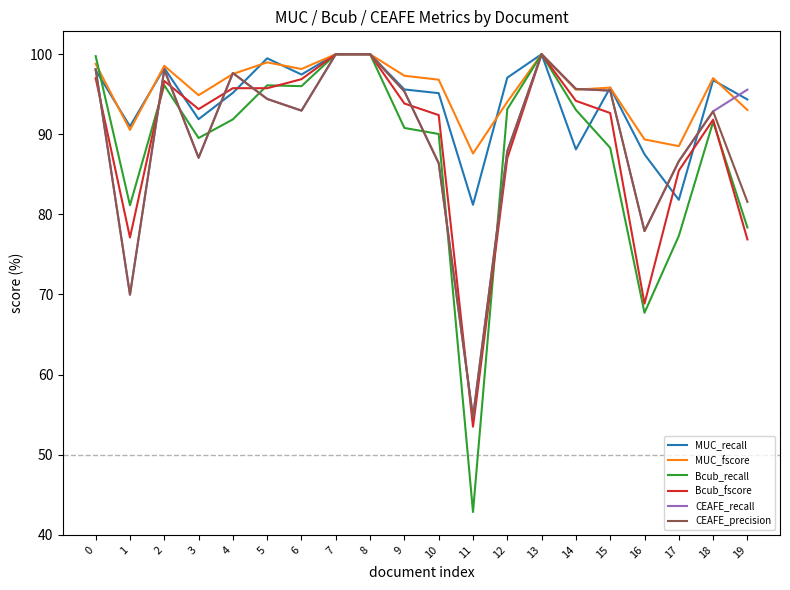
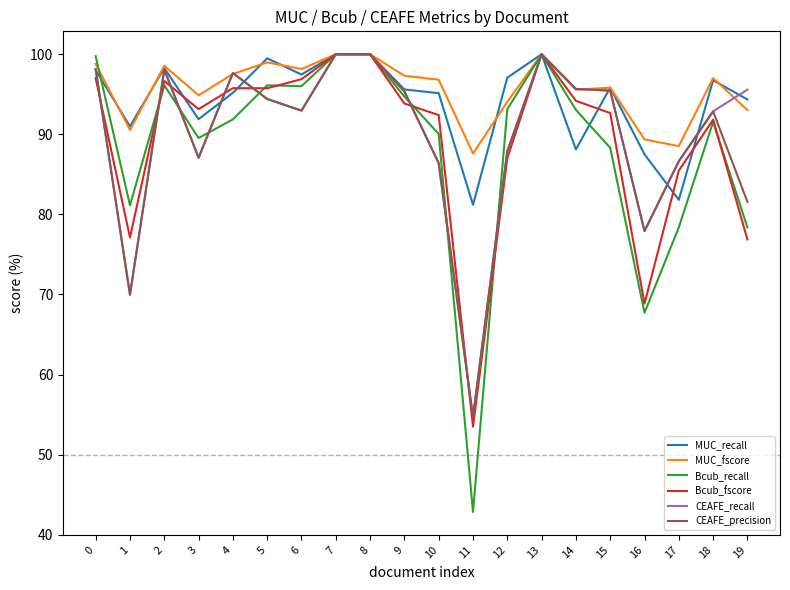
Bcub_recall, 9: 91 -> 95
Bcub_recall, 17: 77 -> 78
